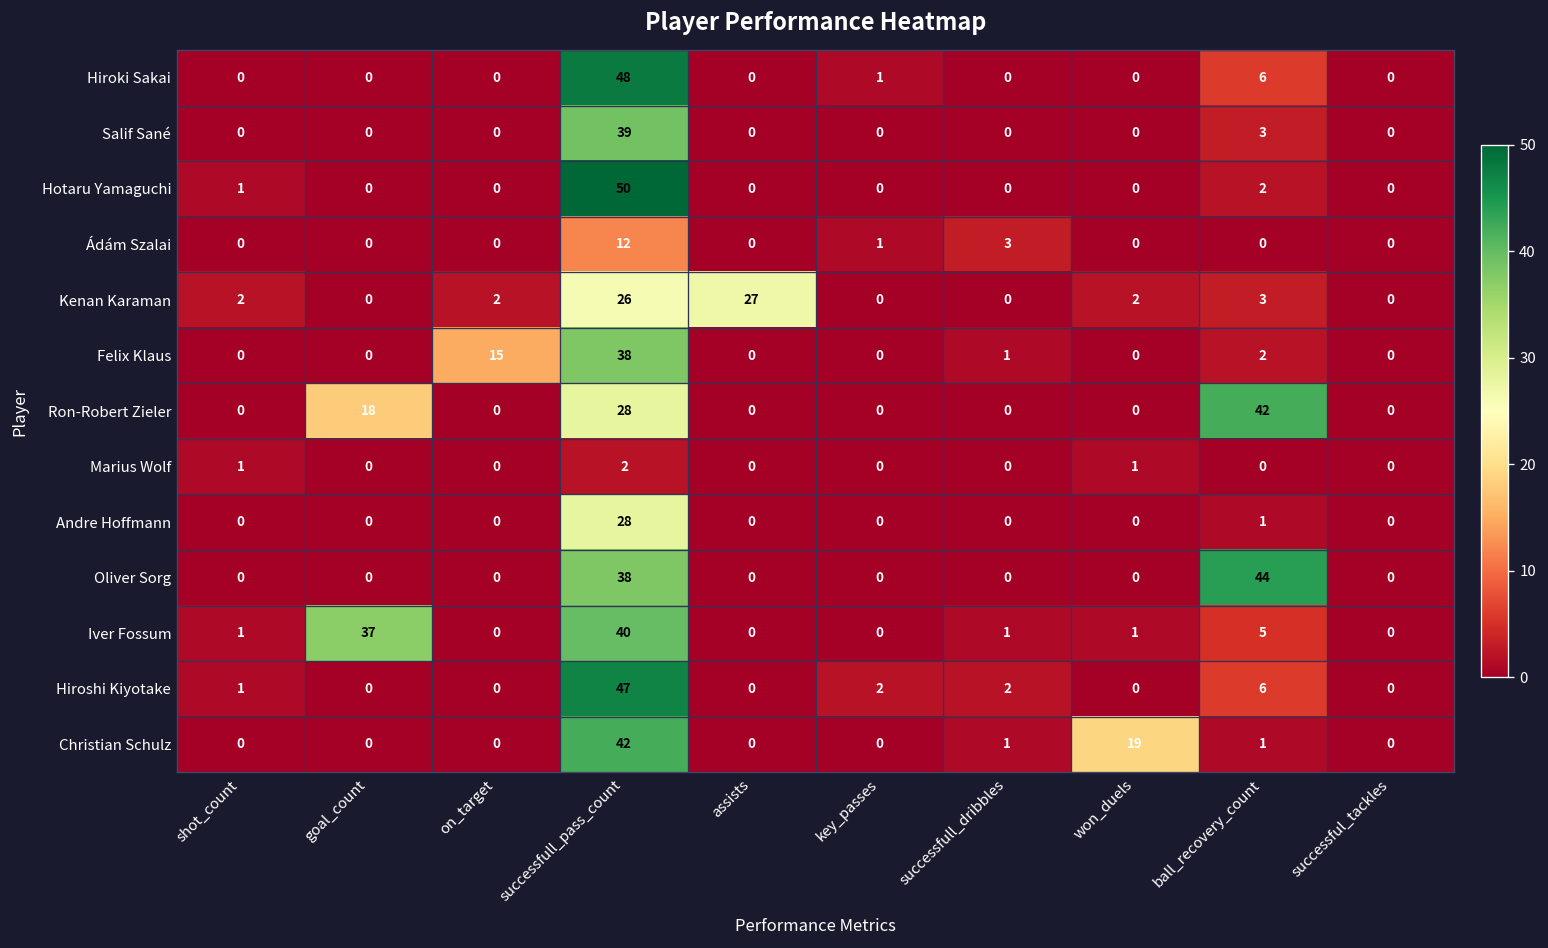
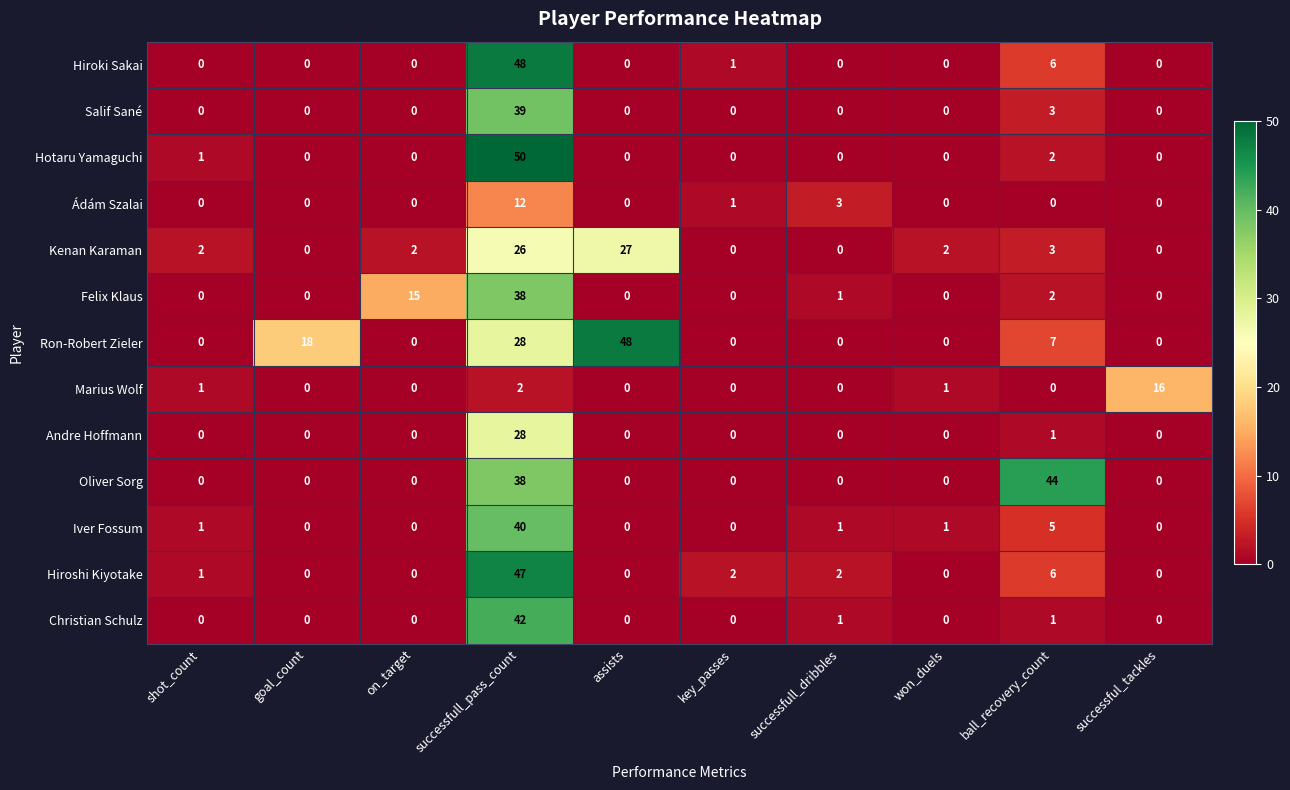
Ron-Robert Zieler, assists: 0 -> 48
Ron-Robert Zieler, ball_recovery_count: 42 -> 7
Marius Wolf, successful_tackles: 0 -> 16
Iver Fossum, goal_count: 37 -> 0
Christian Schulz, won_duels: 19 -> 0
